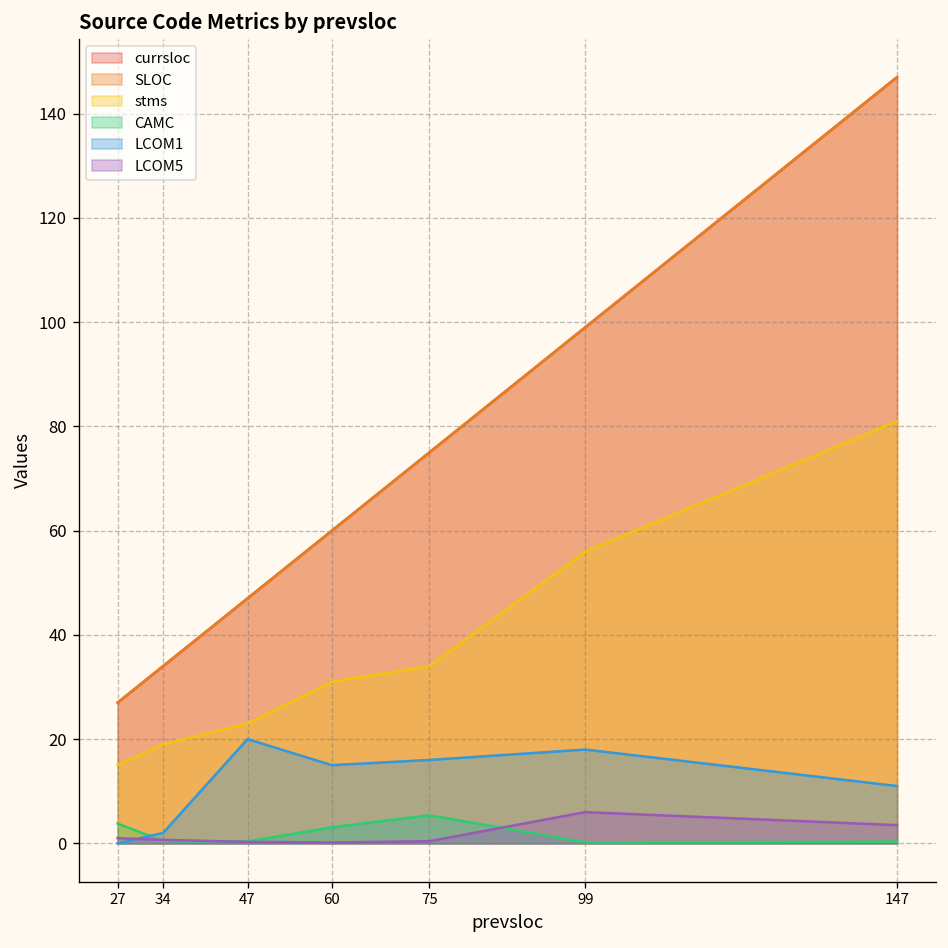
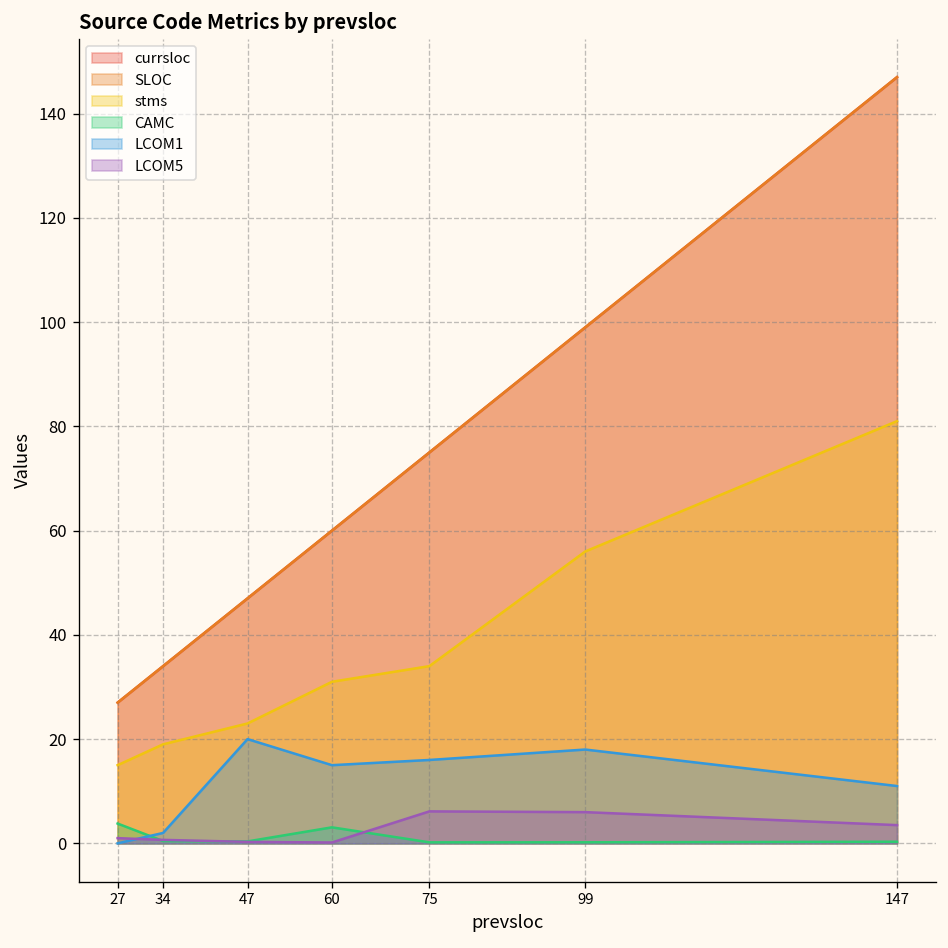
CAMC, 75: 5 -> 0
LCOM5, 75: 0 -> 6
